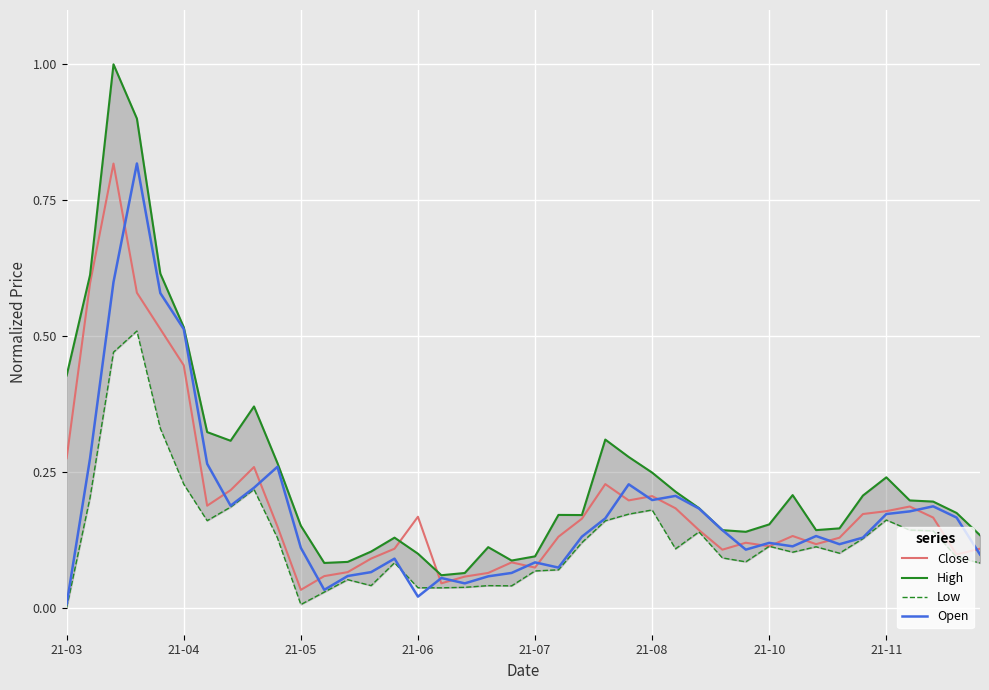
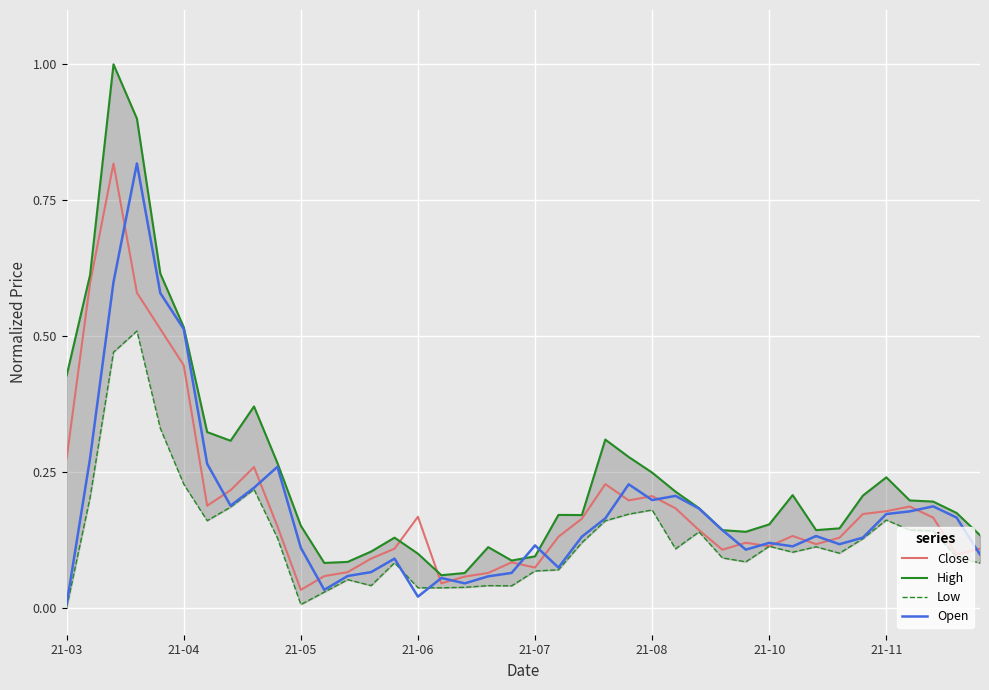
Open, 21-07: 0.08 -> 0.11
